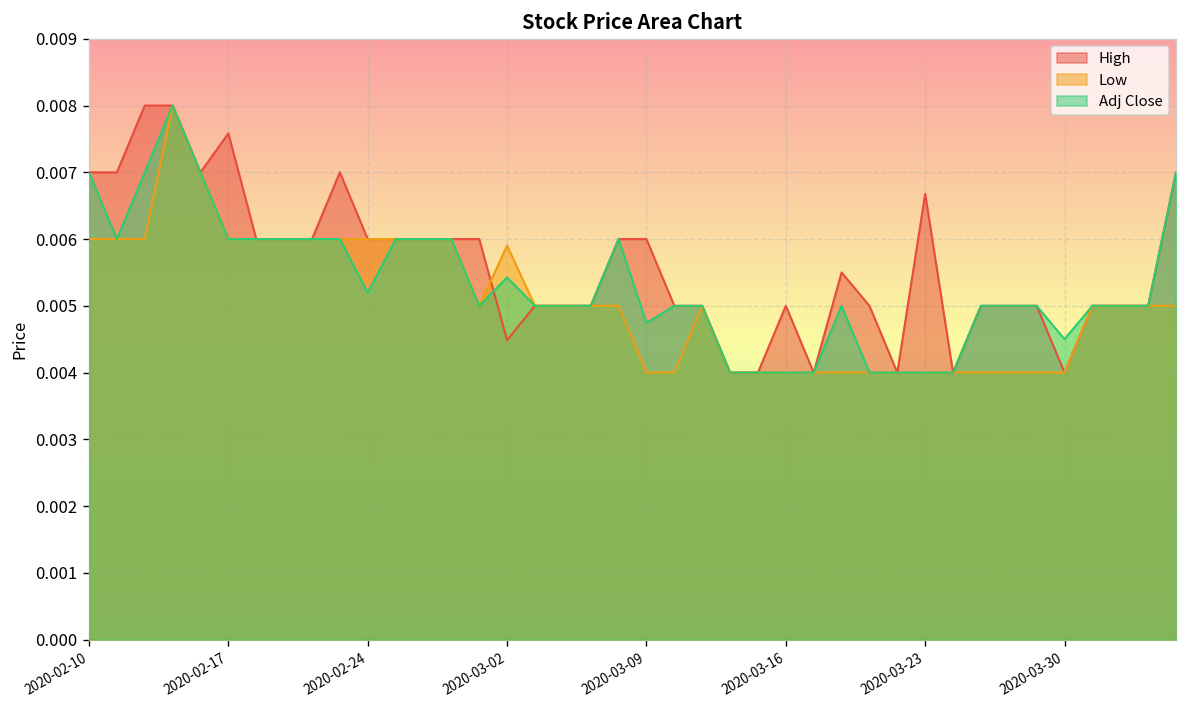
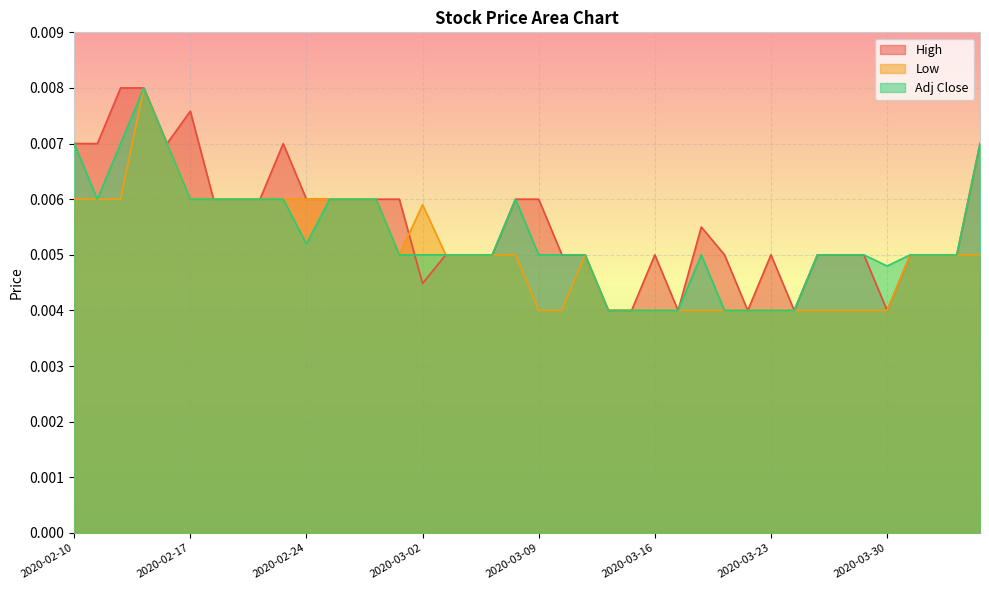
Adj Close, 2020-03-02: 0.0054 -> 0.0050
Adj Close, 2020-03-09: 0.0047 -> 0.0050
High, 2020-03-23: 0.0067 -> 0.0050
Adj Close, 2020-03-30: 0.0045 -> 0.0048
